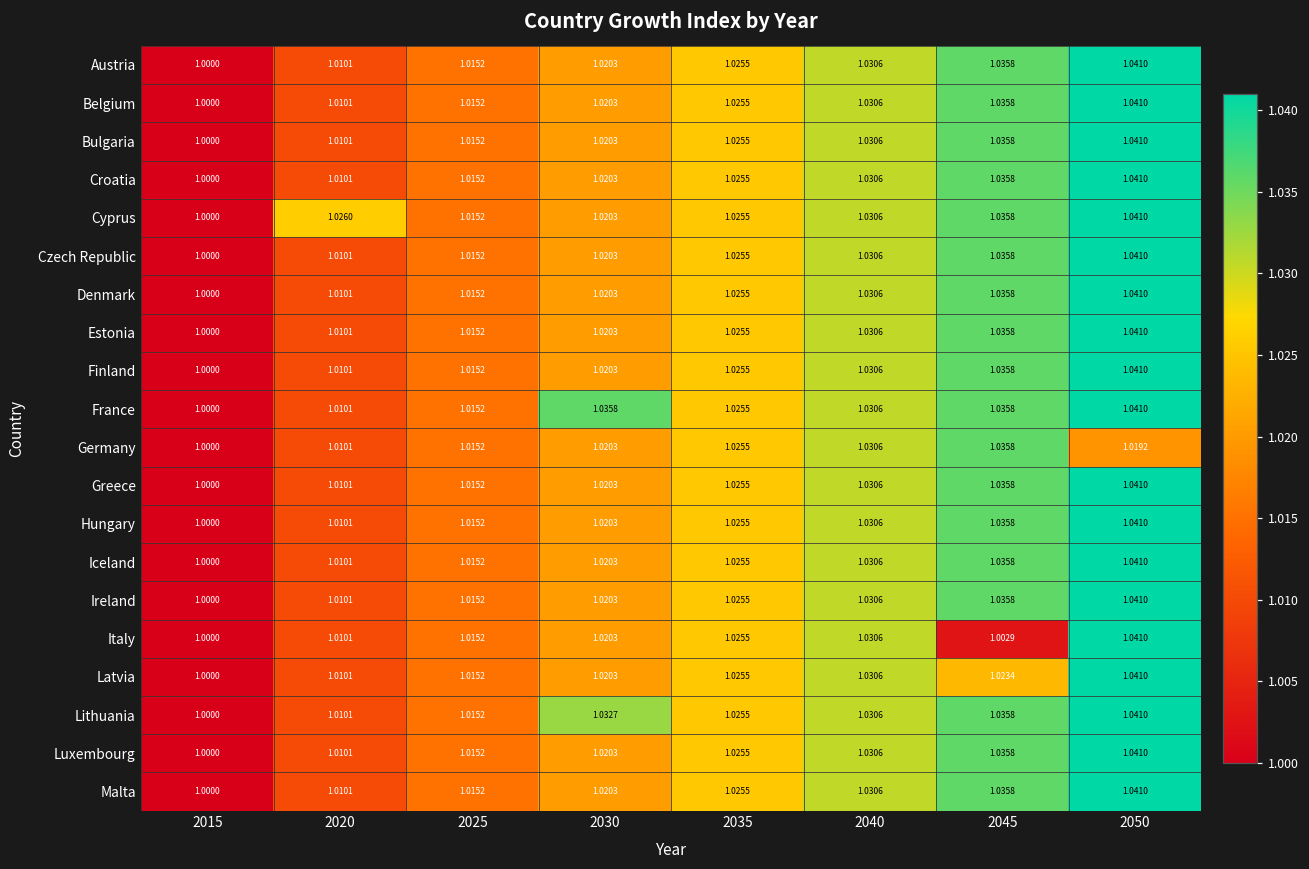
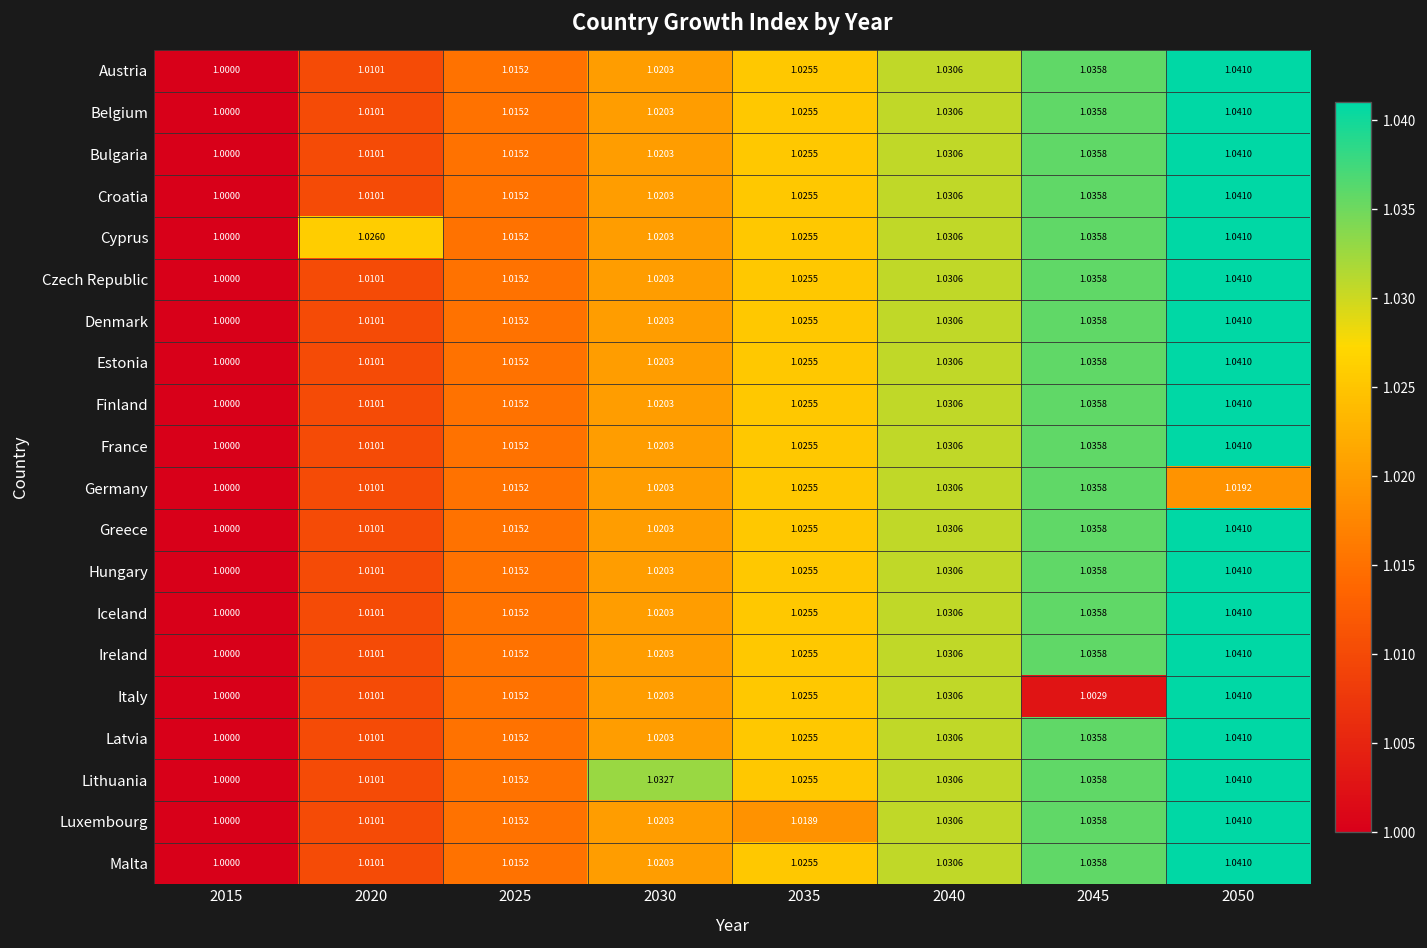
France, 2030: 1.0358 -> 1.0203
Latvia, 2045: 1.0234 -> 1.0358
Luxembourg, 2035: 1.0255 -> 1.0189
